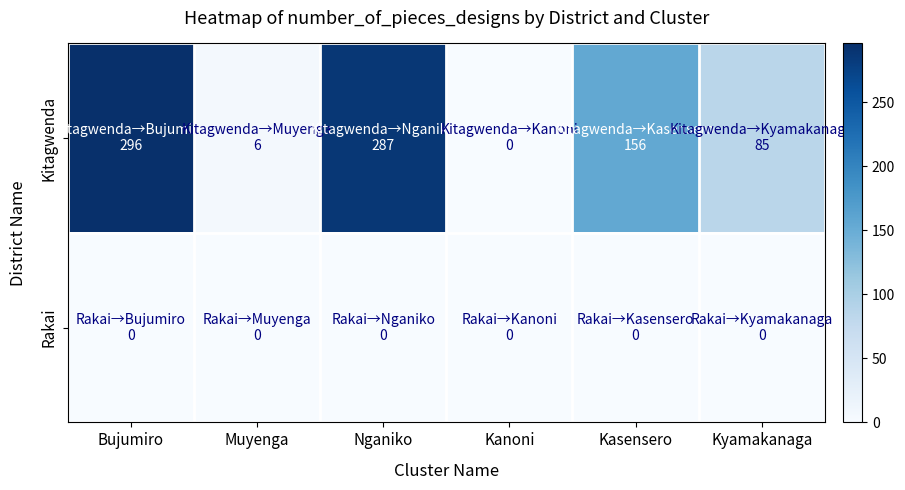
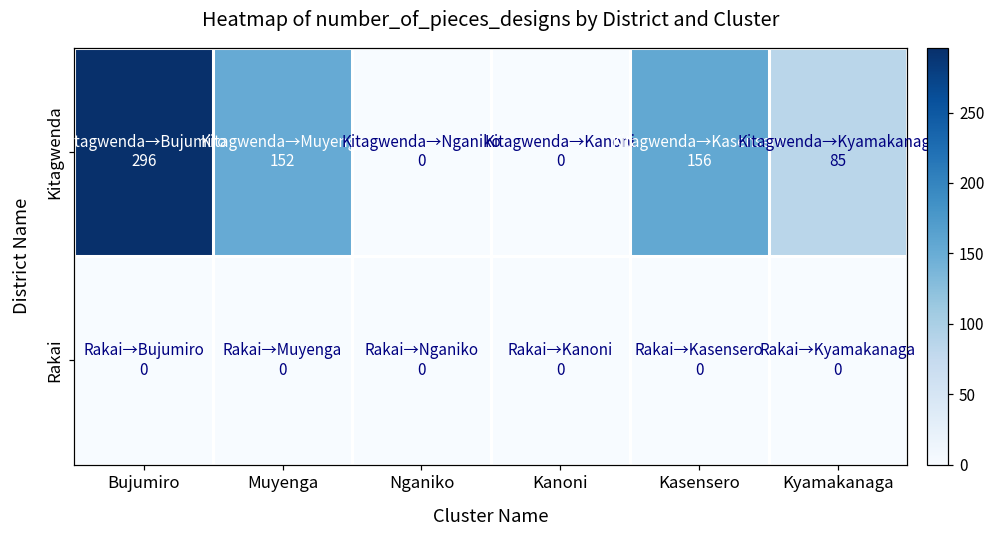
Kitagwenda, Muyenga: 6 -> 152
Kitagwenda, Nganiko: 287 -> 0
